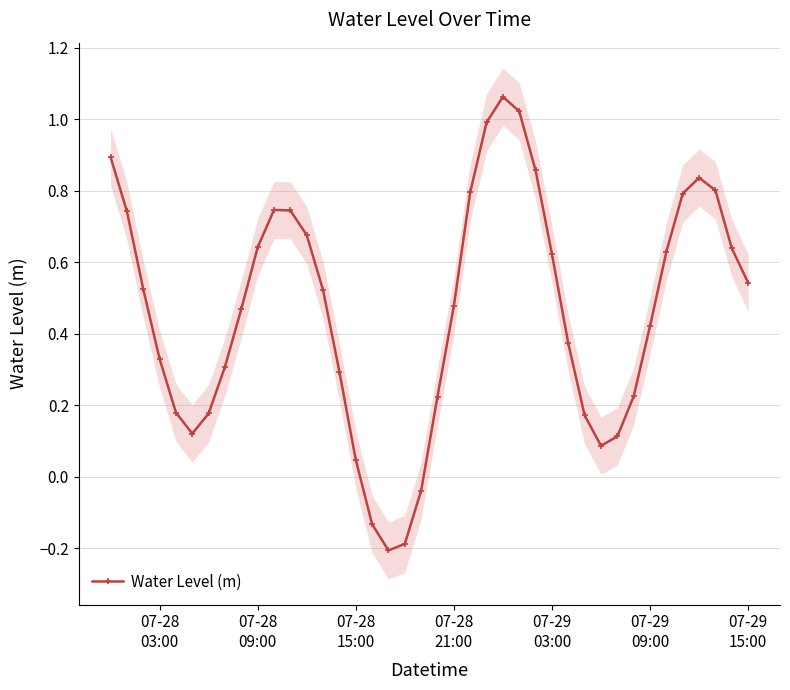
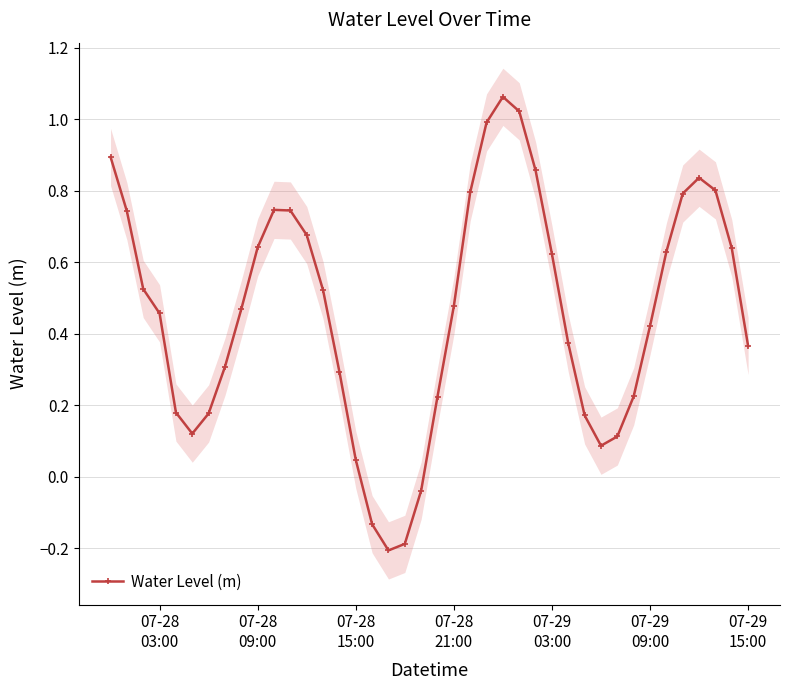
Water Level (m), 07-28 03:00: 0.33 -> 0.46
Water Level (m), 07-29 15:00: 0.54 -> 0.37
